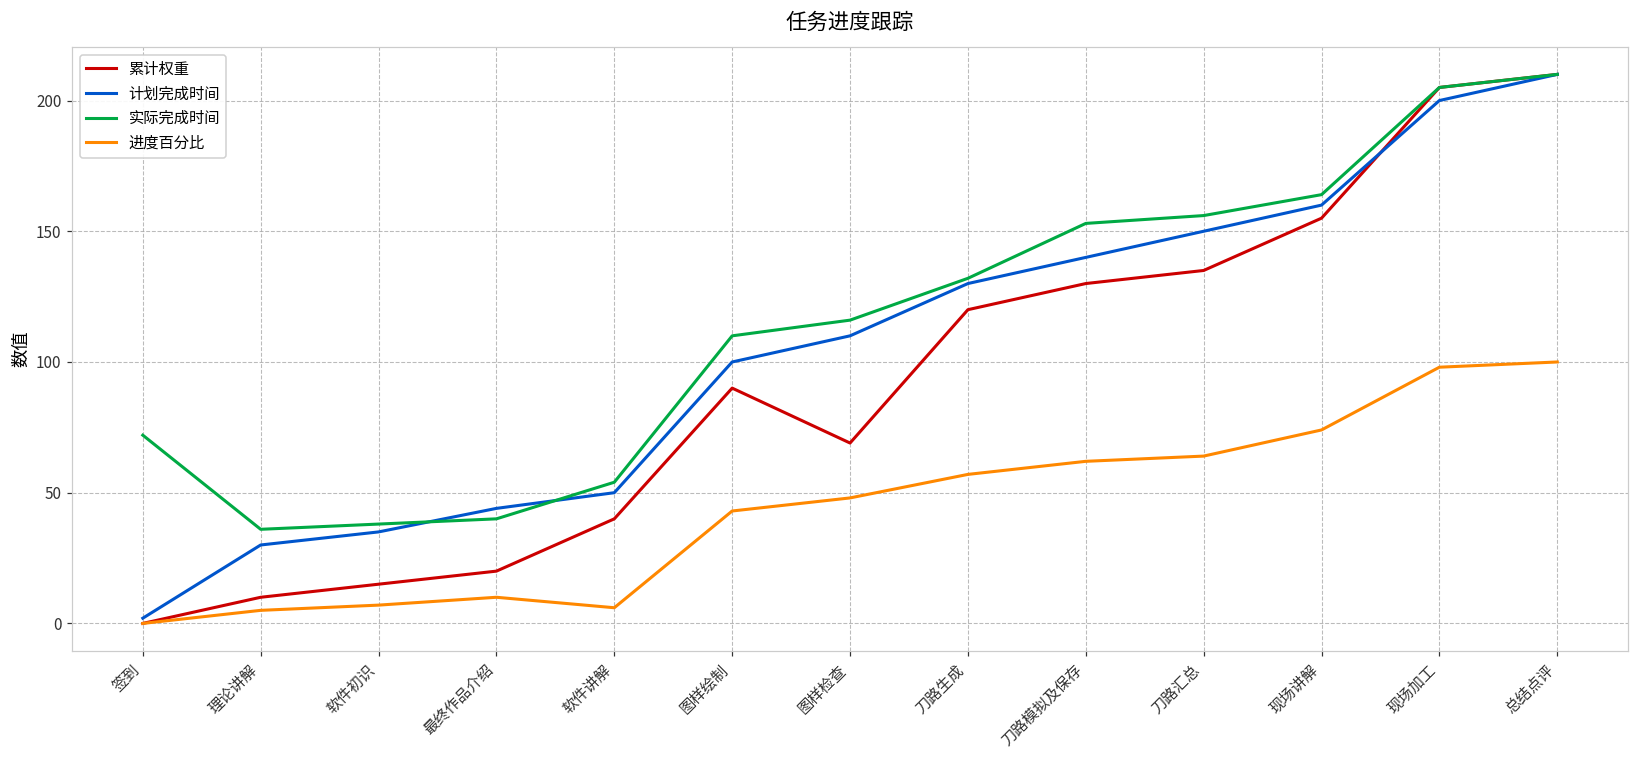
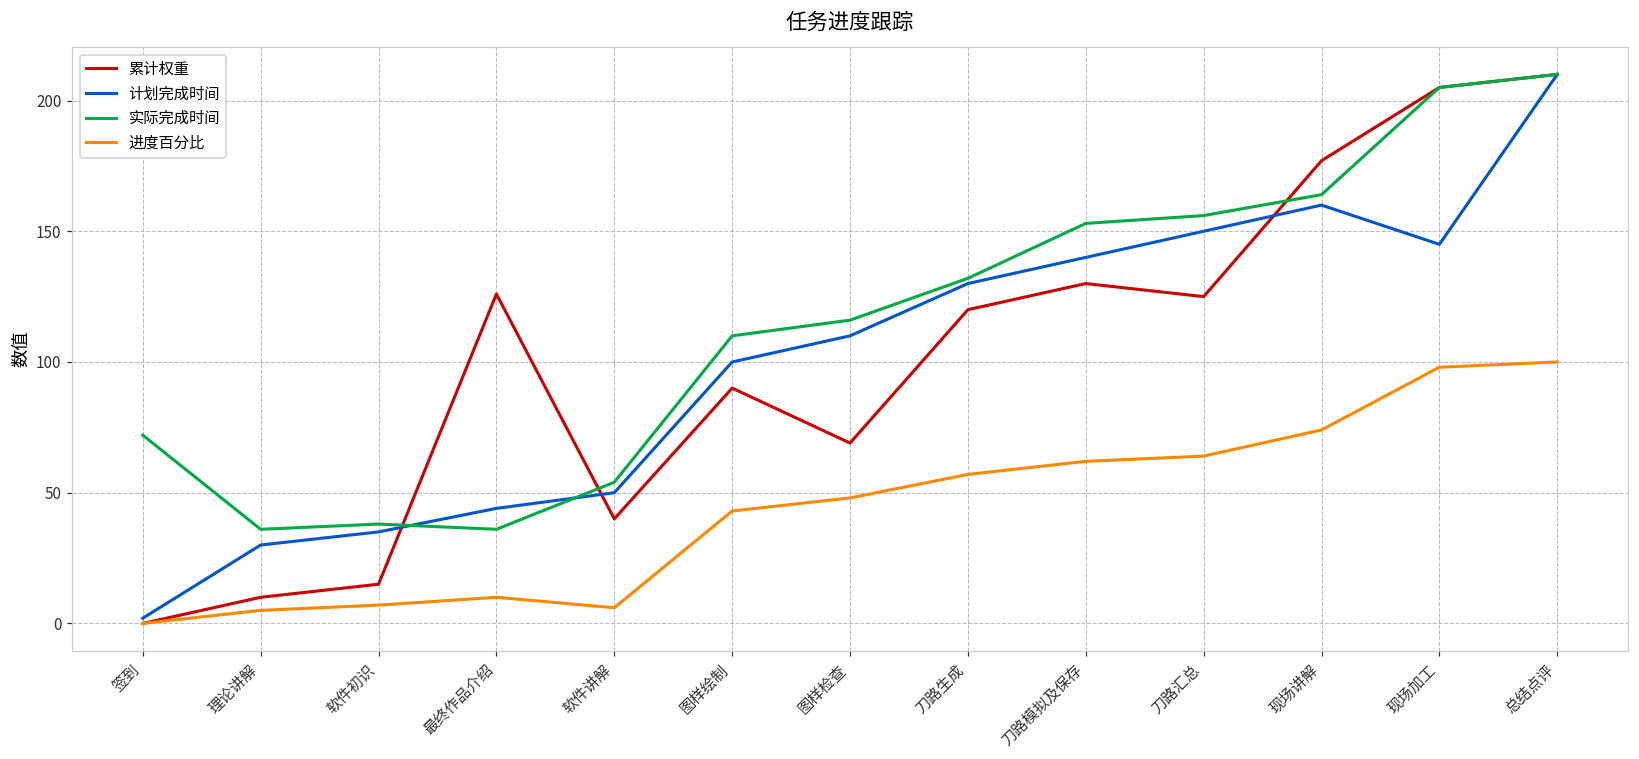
累计权重, 最终作品介绍: 20 -> 126
实际完成时间, 最终作品介绍: 40 -> 36
累计权重, 刀路汇总: 135 -> 125
累计权重, 现场讲解: 155 -> 177
计划完成时间, 现场加工: 200 -> 145
